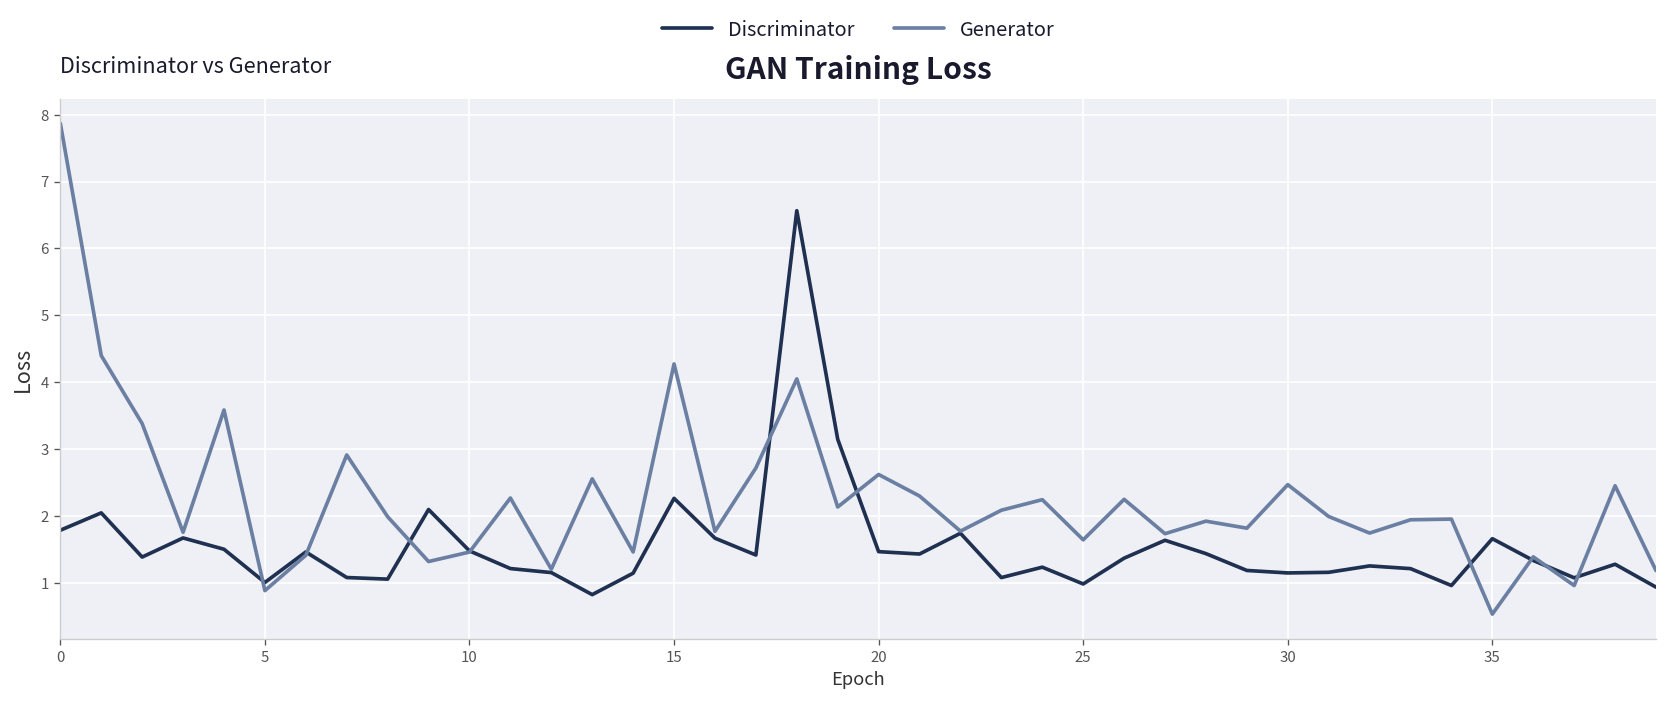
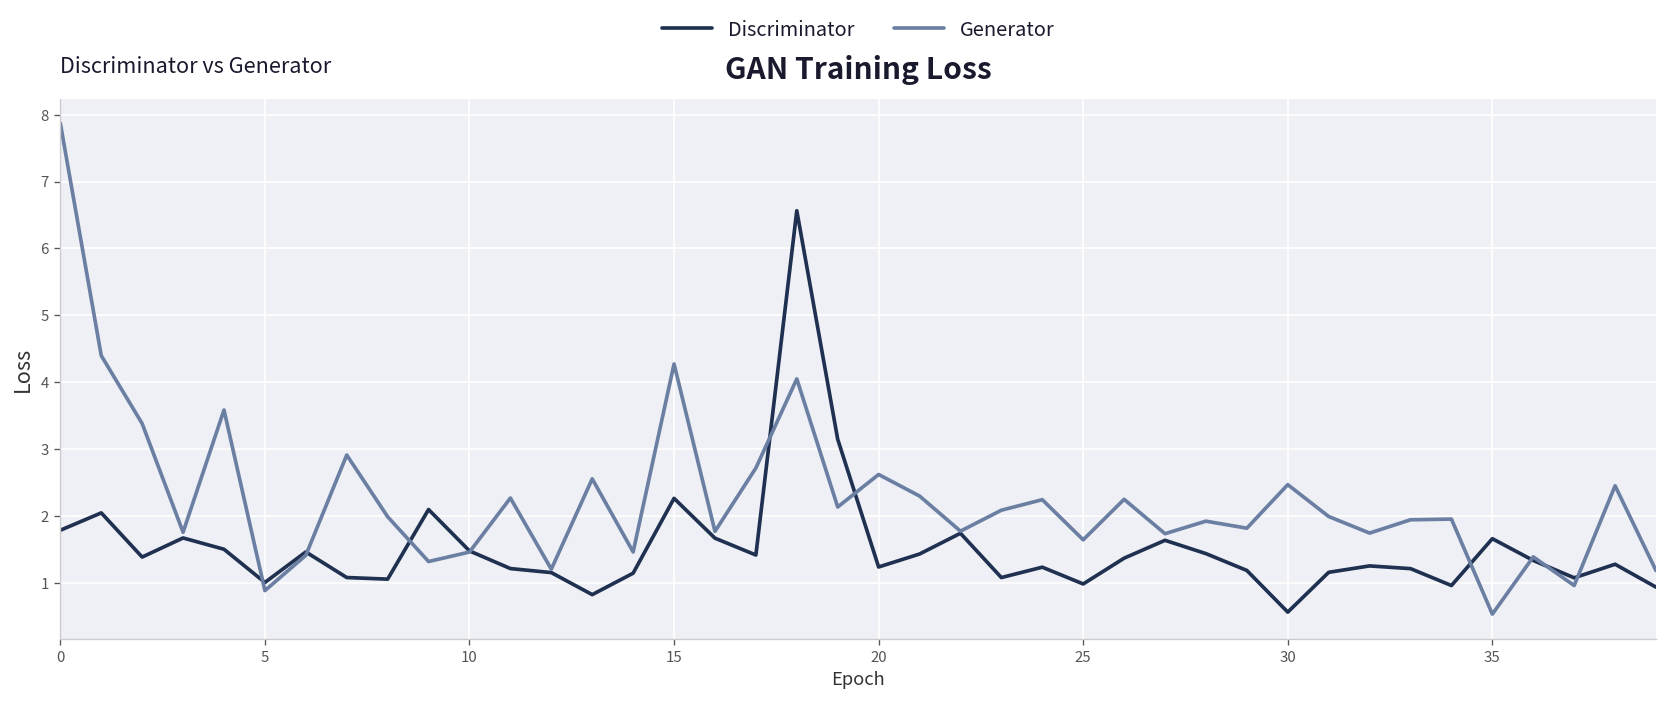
Discriminator, 20: 1.5 -> 1.2
Discriminator, 30: 1.1 -> 0.6
